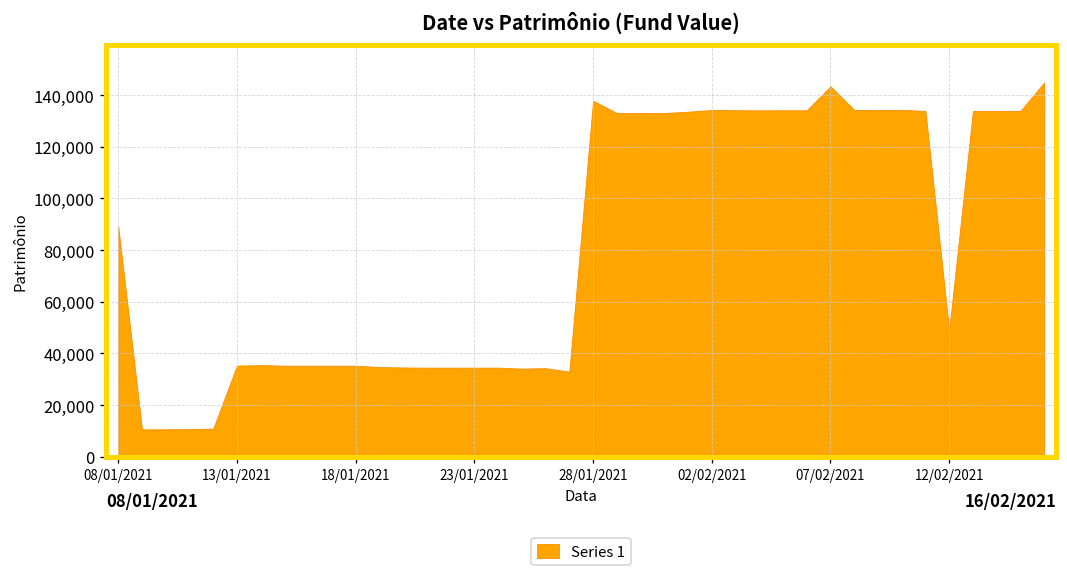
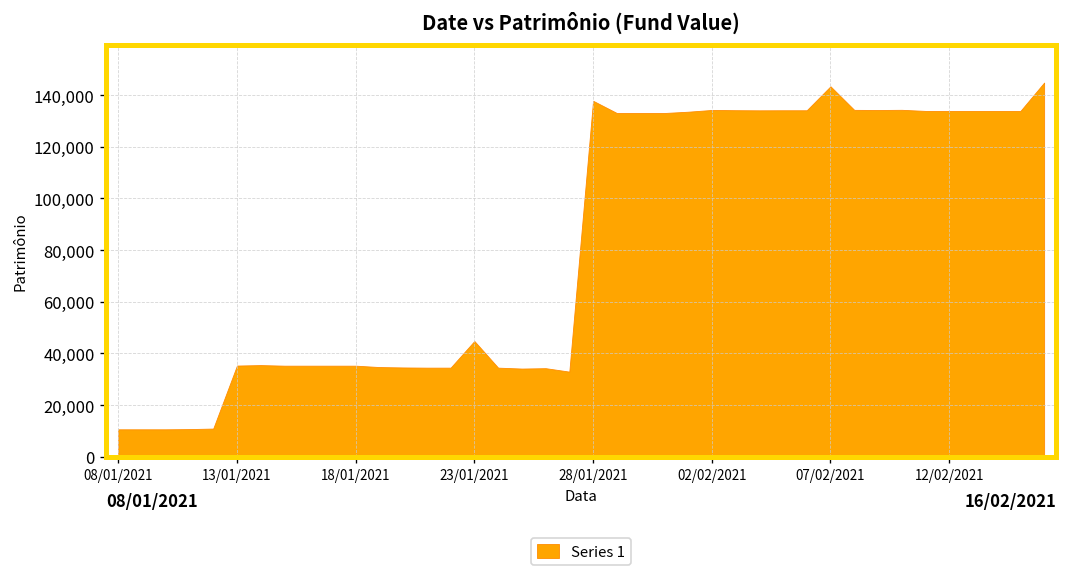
08/01/2021: 89,000 -> 11,000
23/01/2021: 35,000 -> 45,000
12/02/2021: 49,000 -> 134,000
